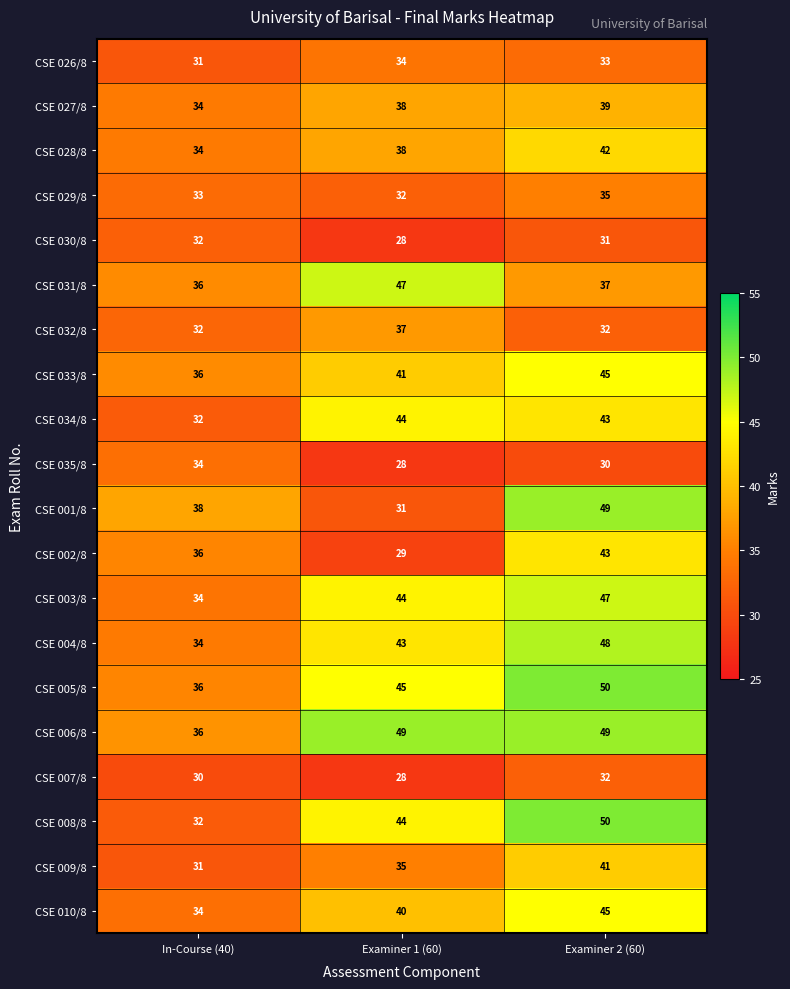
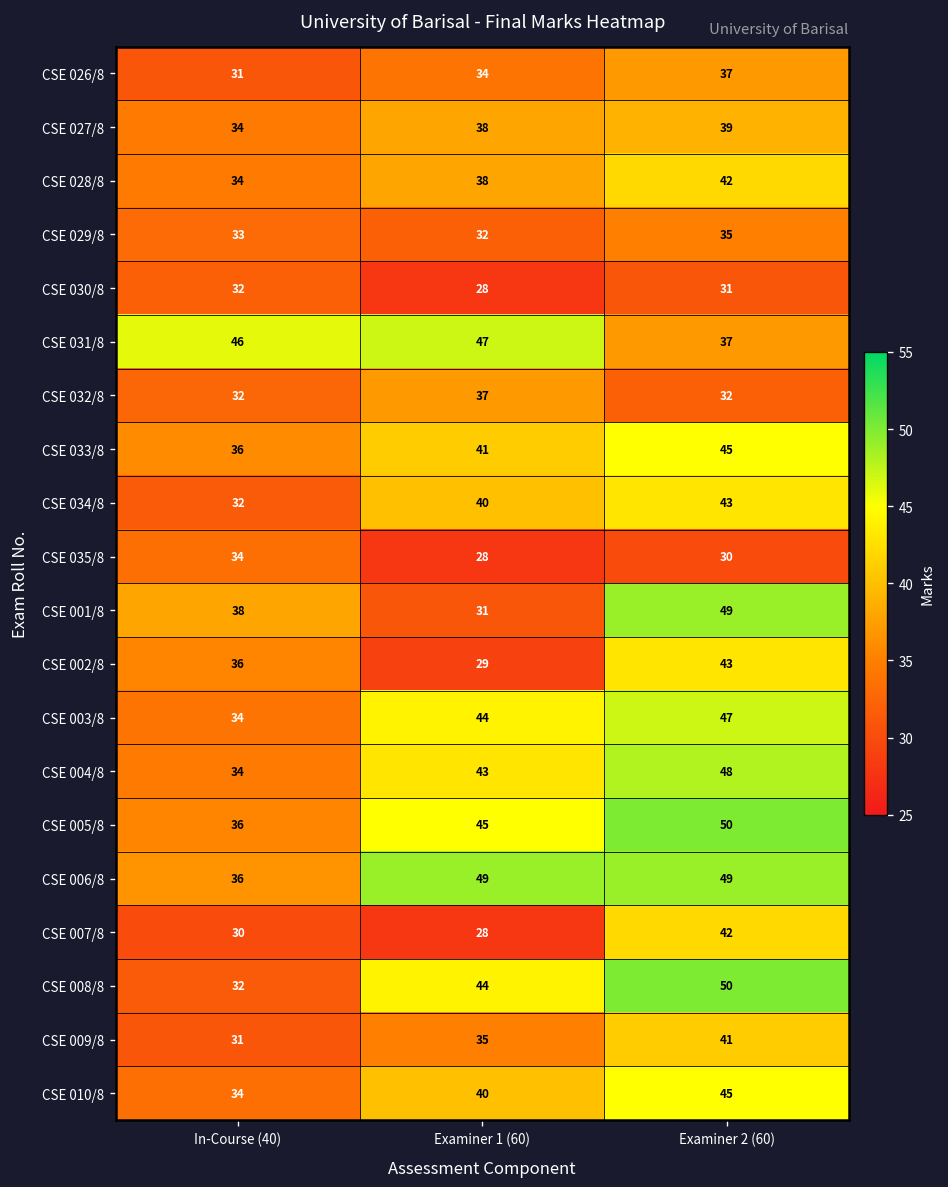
CSE 026/8, Examiner 2 (60): 33 -> 37
CSE 031/8, In-Course (40): 36 -> 46
CSE 034/8, Examiner 1 (60): 44 -> 40
CSE 007/8, Examiner 2 (60): 32 -> 42
